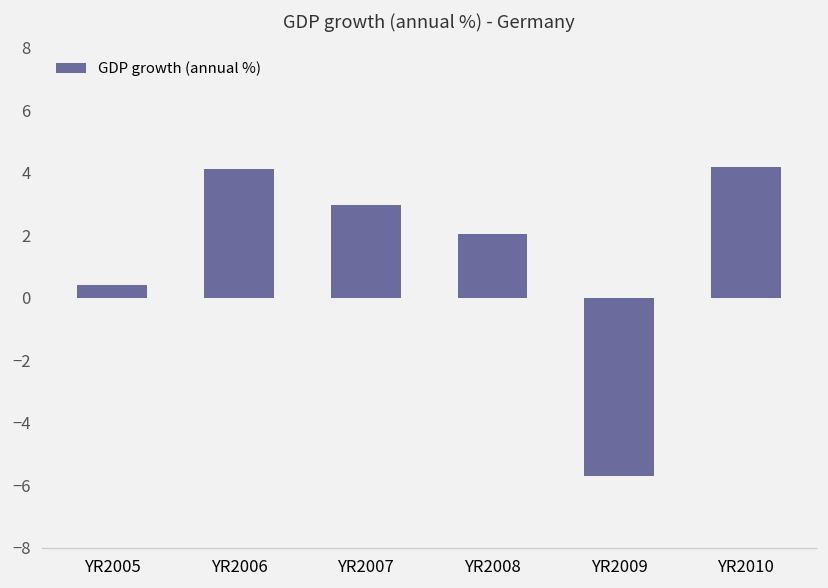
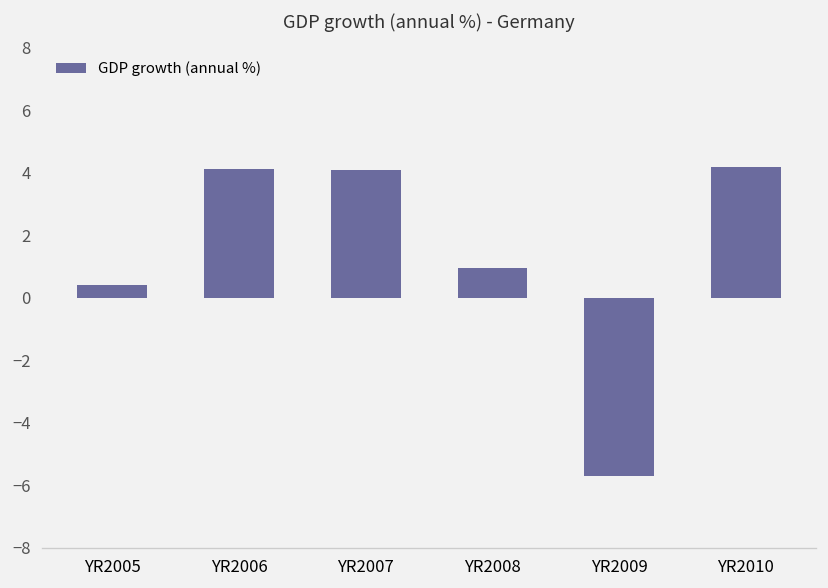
YR2007: 3.0 -> 4.1
YR2008: 2.1 -> 1.0
